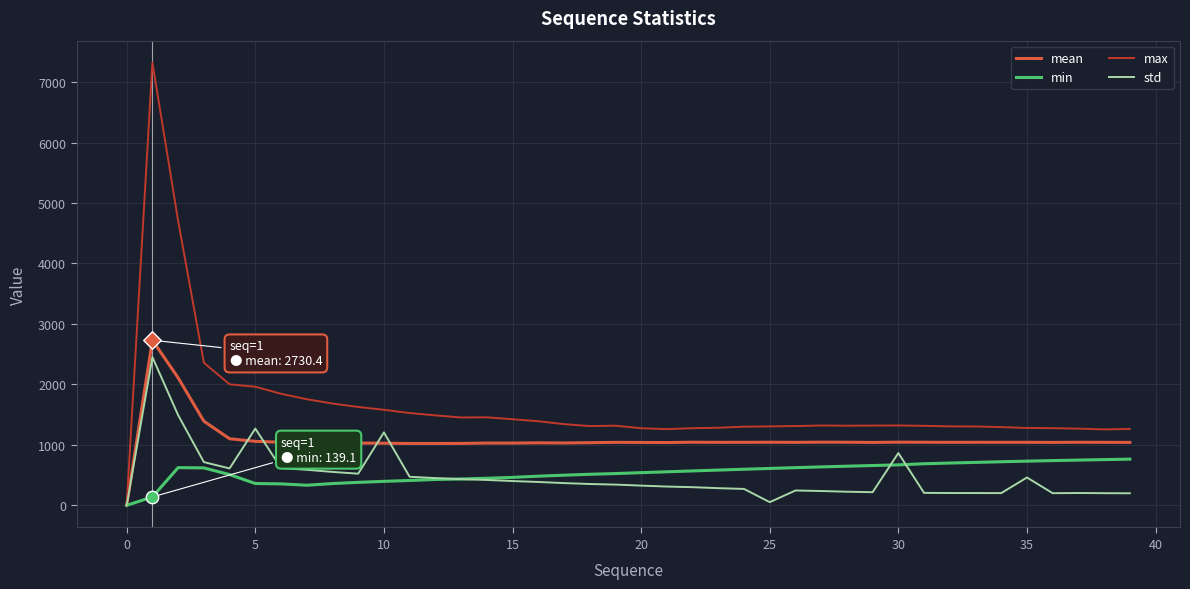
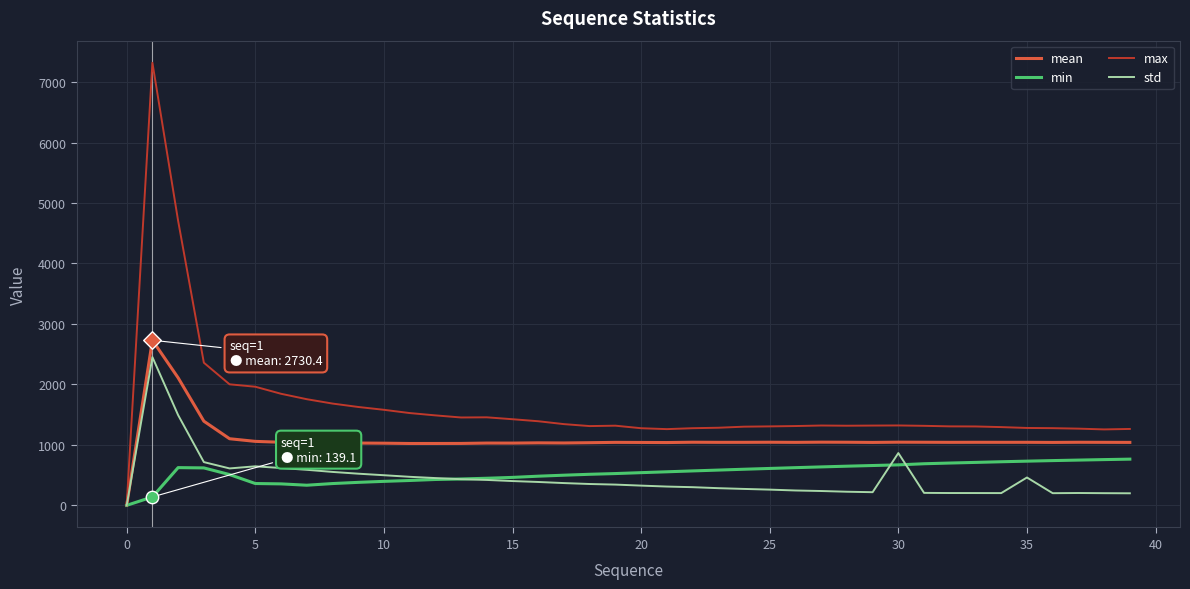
std, 5: 1300 -> 600
std, 10: 1200 -> 500
std, 25: 100 -> 300
